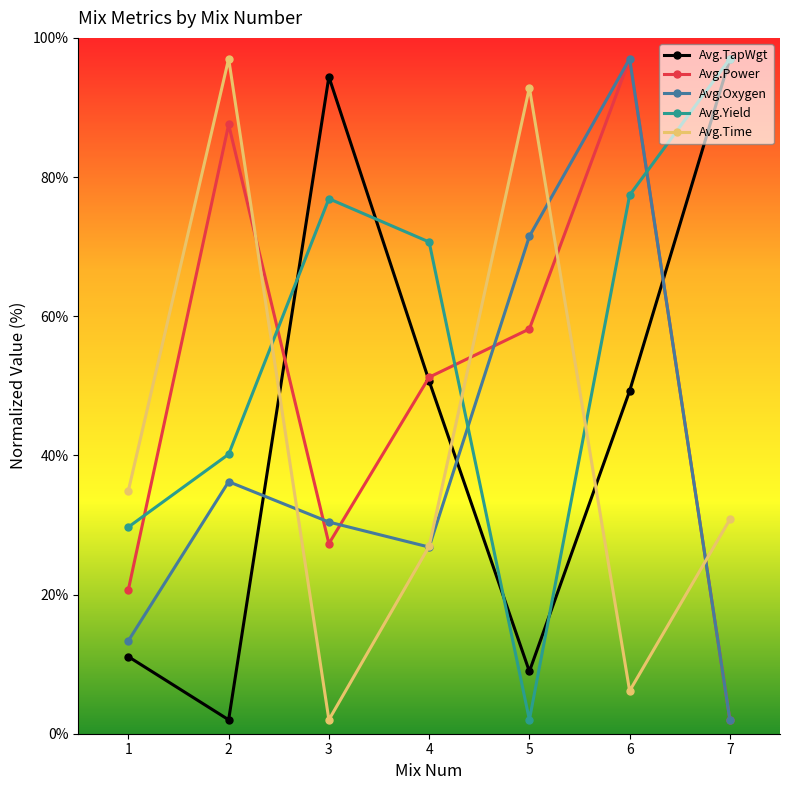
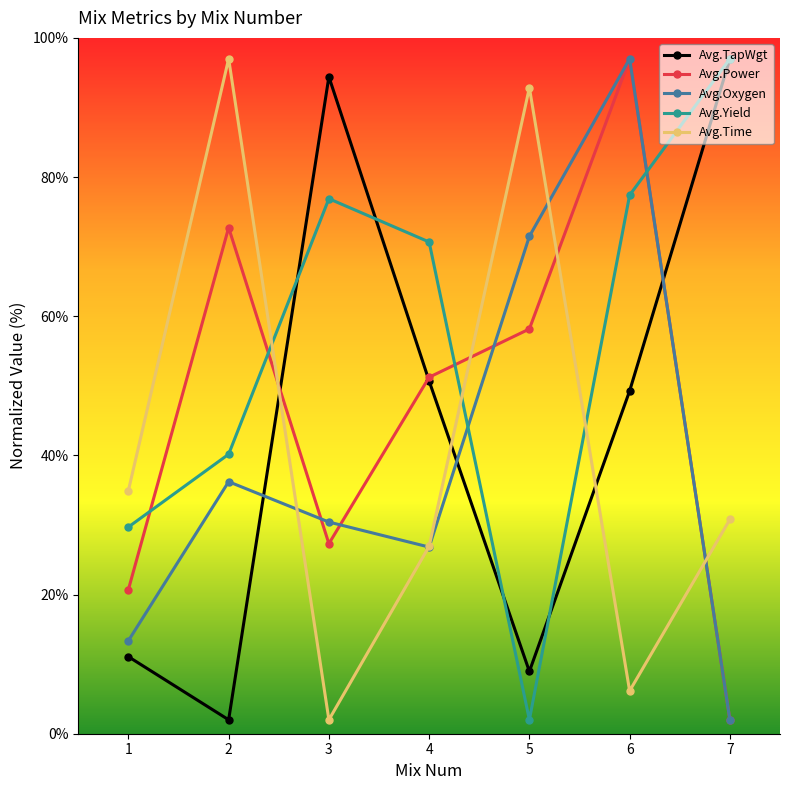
Avg.Power, 2: 88% -> 73%
